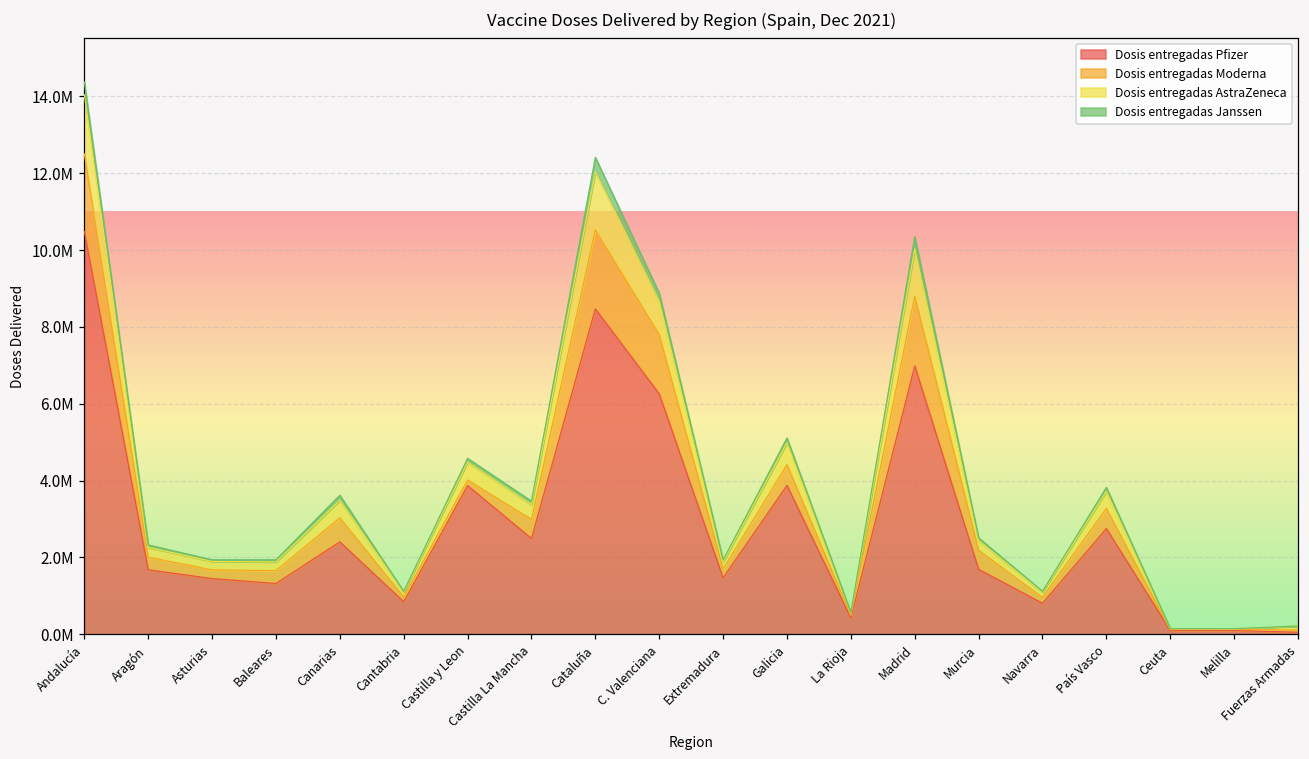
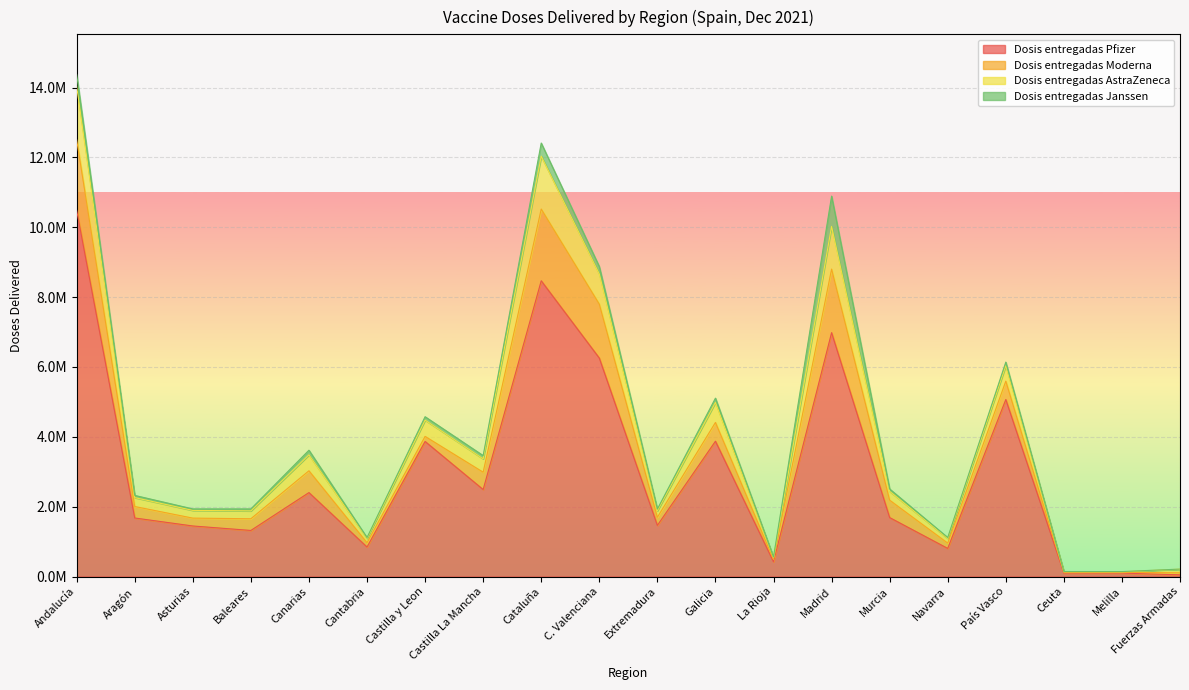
Dosis entregadas Janssen, Madrid: 300000 -> 900000
Dosis entregadas Pfizer, País Vasco: 2700000 -> 5100000
